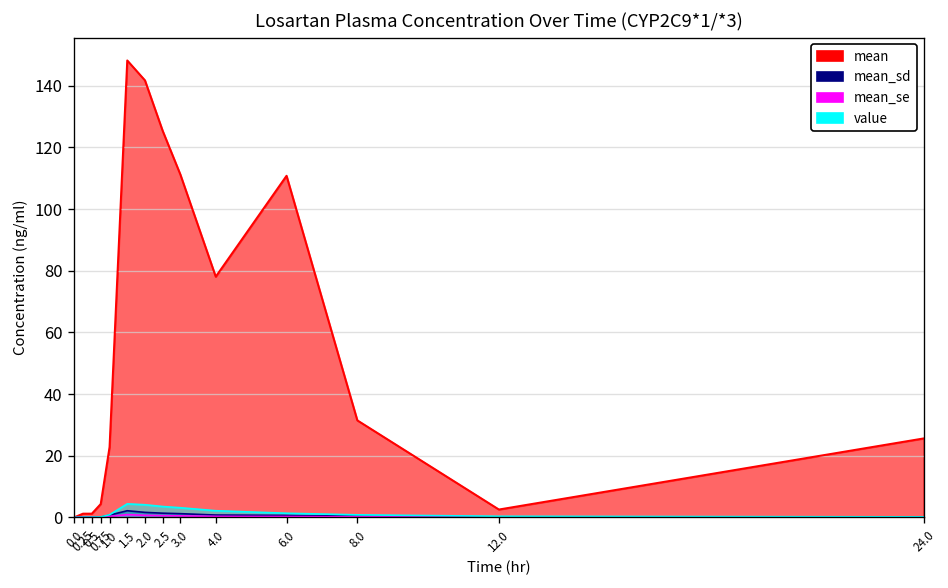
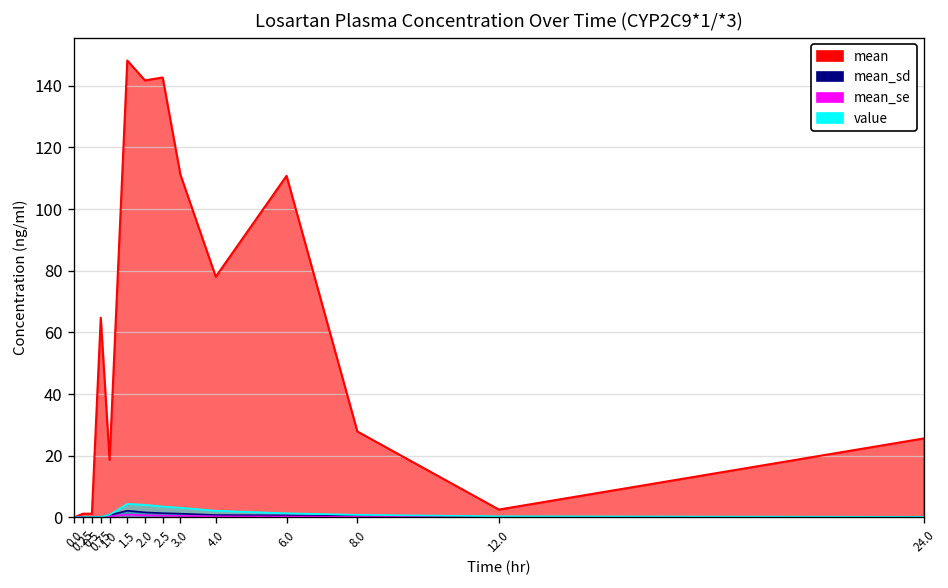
mean, 0.75: 4 -> 65
mean, 1.0: 23 -> 19
mean, 2.5: 125 -> 143
mean, 8.0: 31 -> 28
